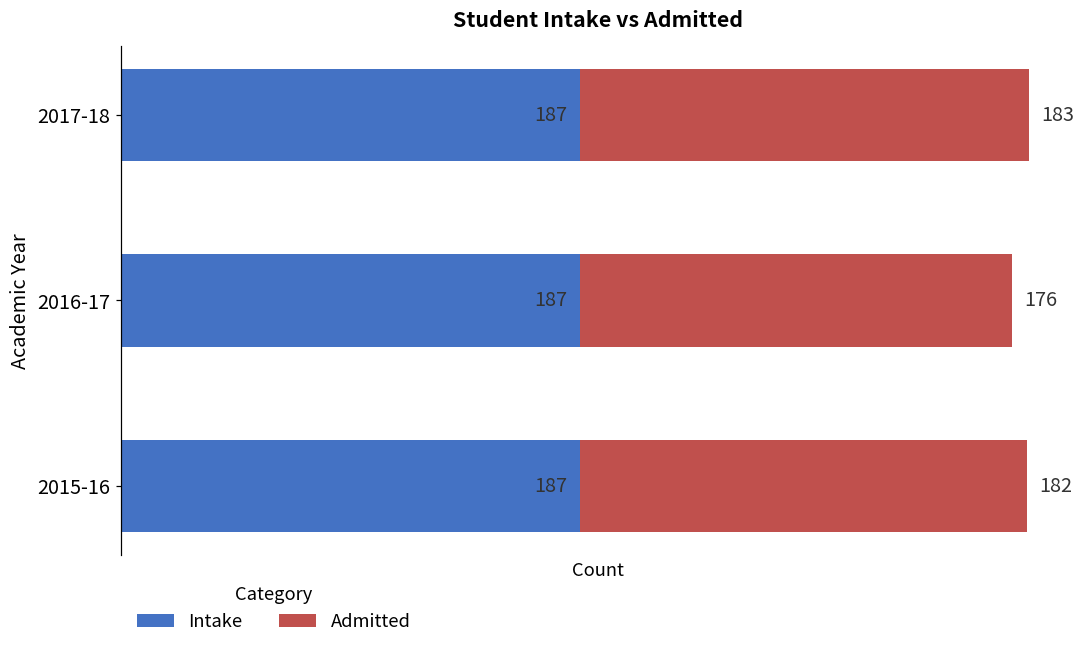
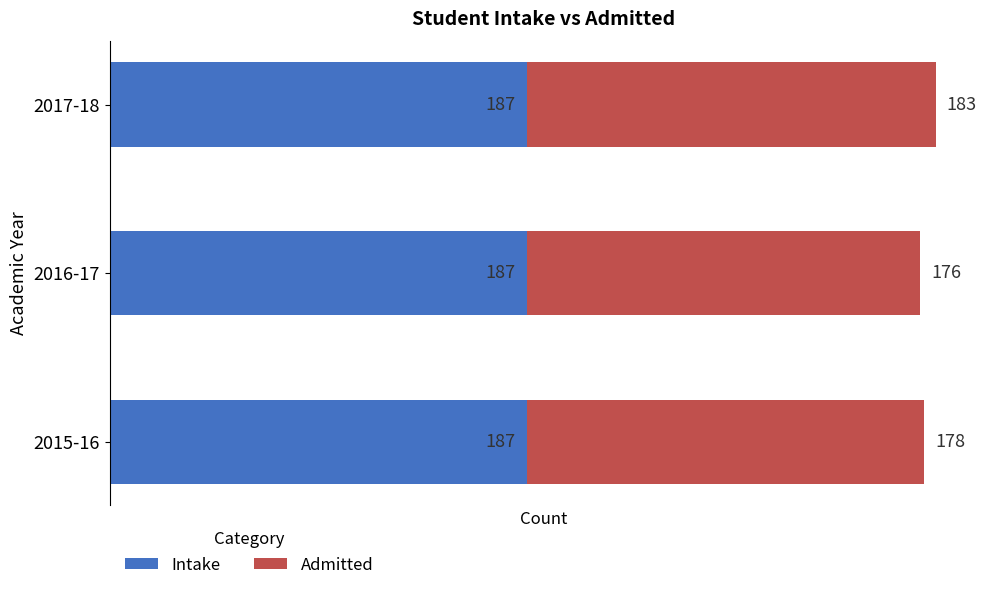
Admitted, 2015-16: 182 -> 178
